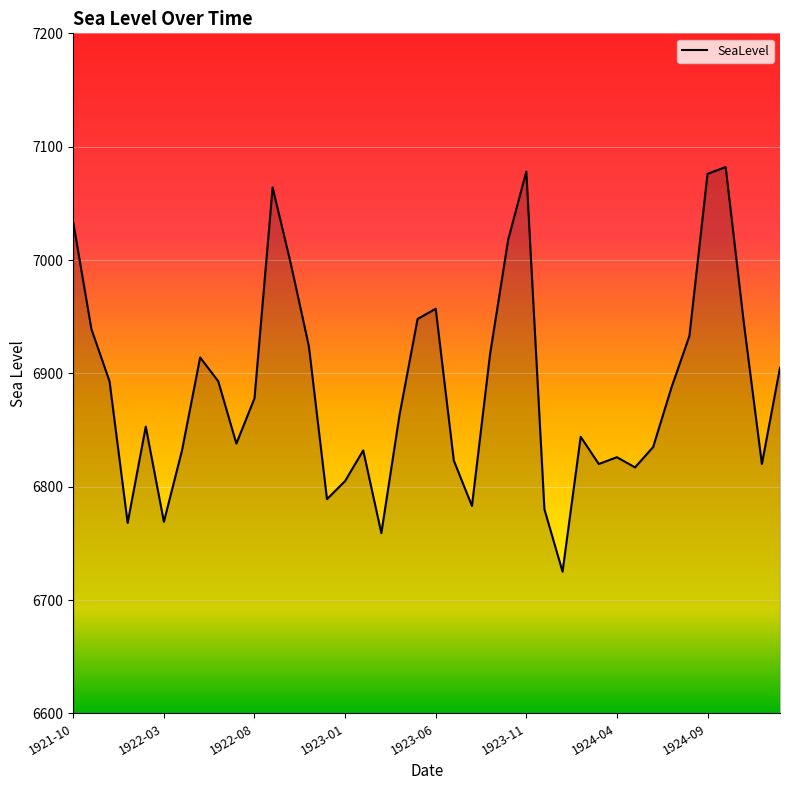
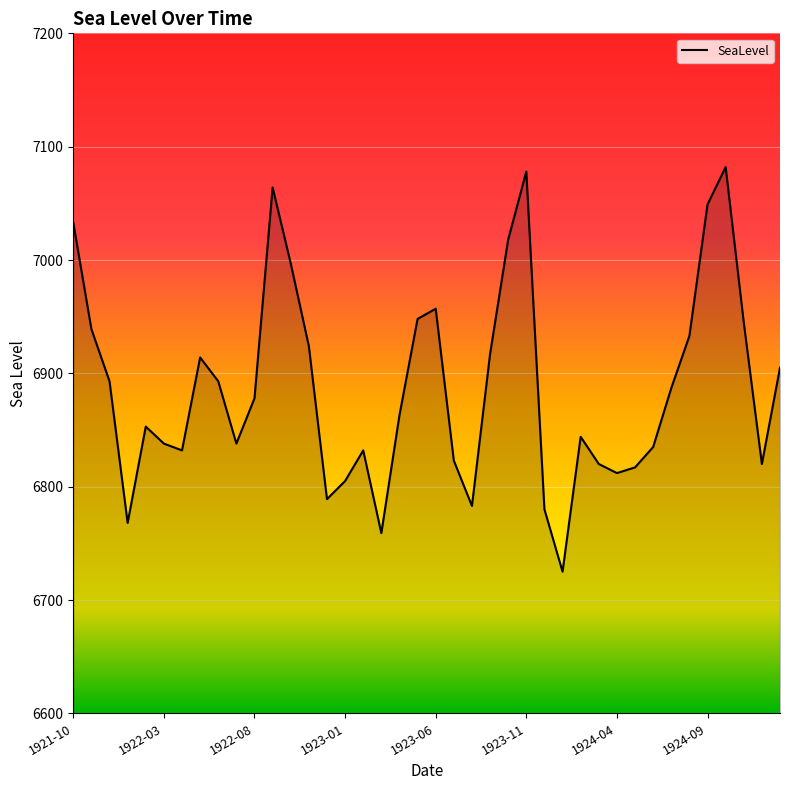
1922-03: 6769 -> 6838
1924-04: 6826 -> 6812
1924-09: 7076 -> 7049
